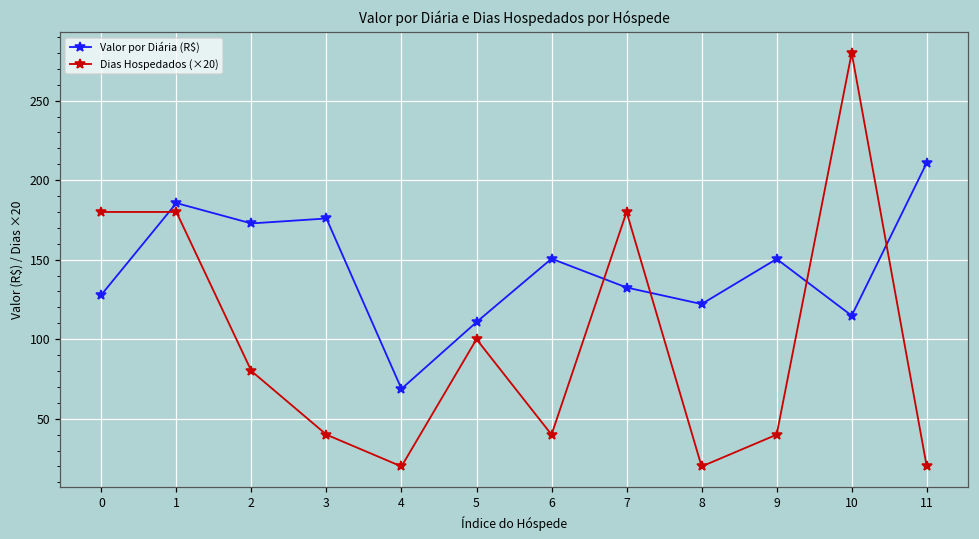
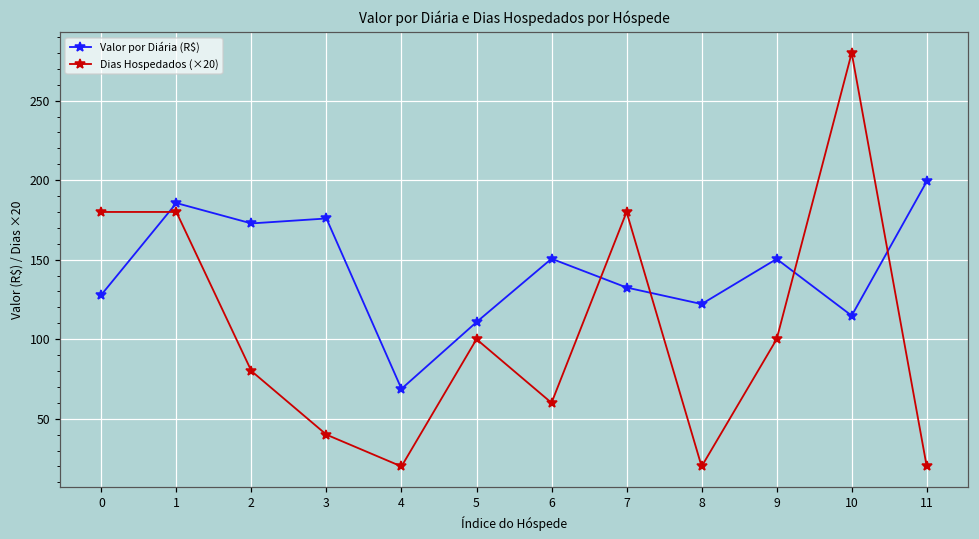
Dias Hospedados (×20), 6: 40 -> 60
Dias Hospedados (×20), 9: 40 -> 100
Valor por Diária (R$), 11: 211 -> 199
